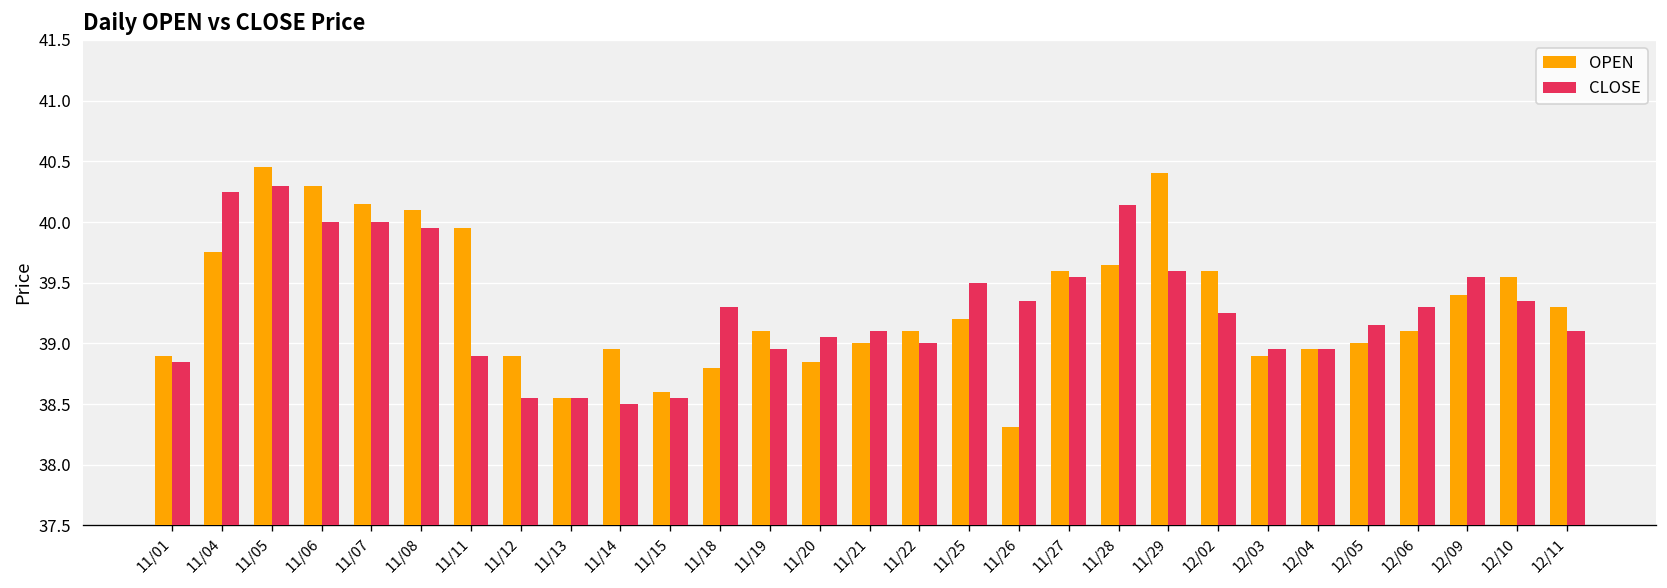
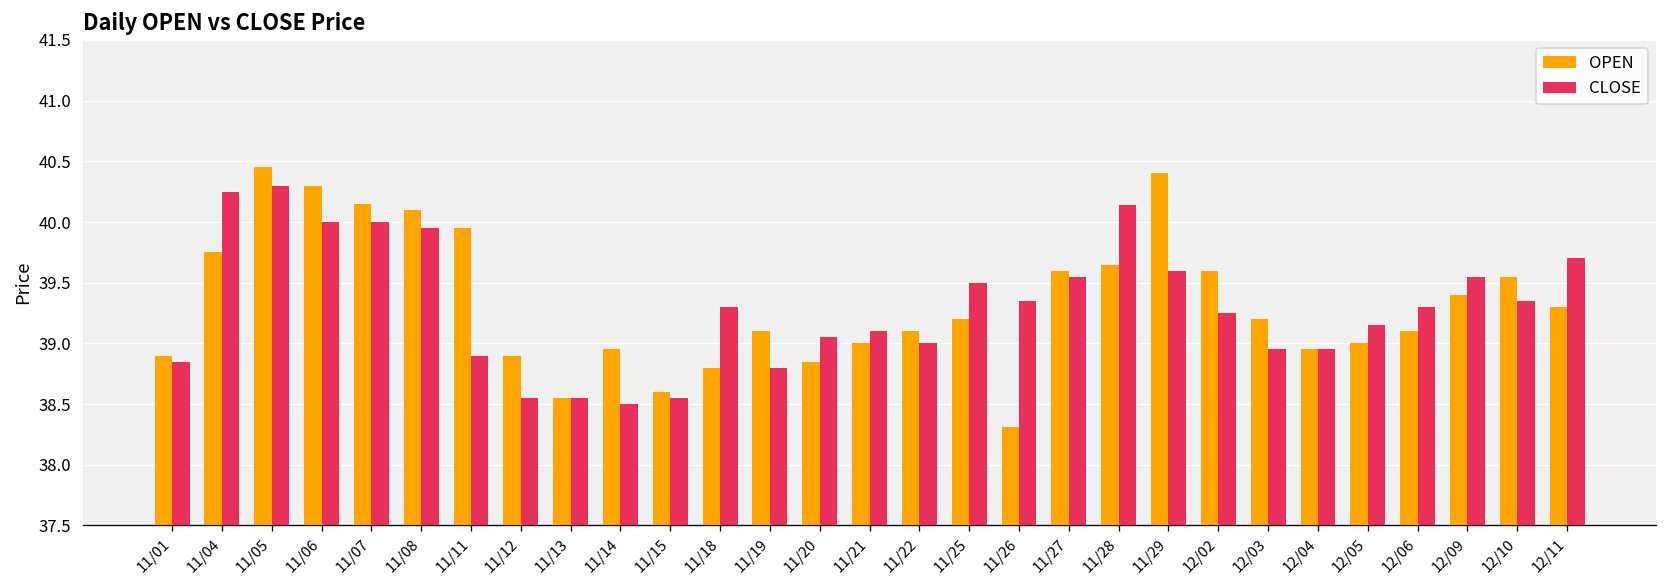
CLOSE, 11/19: 38.95 -> 38.80
OPEN, 12/03: 38.9 -> 39.2
CLOSE, 12/11: 39.1 -> 39.7
